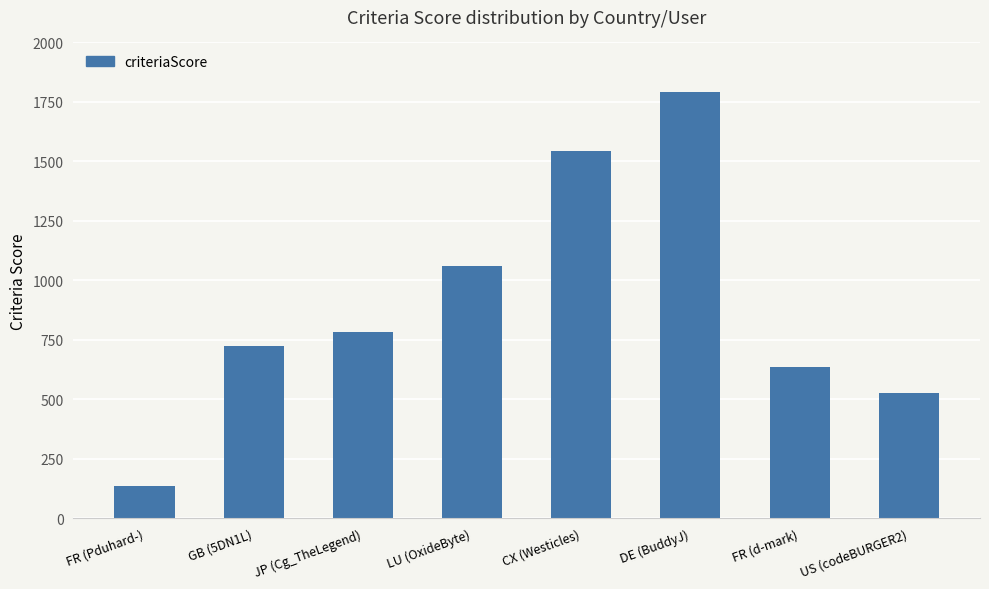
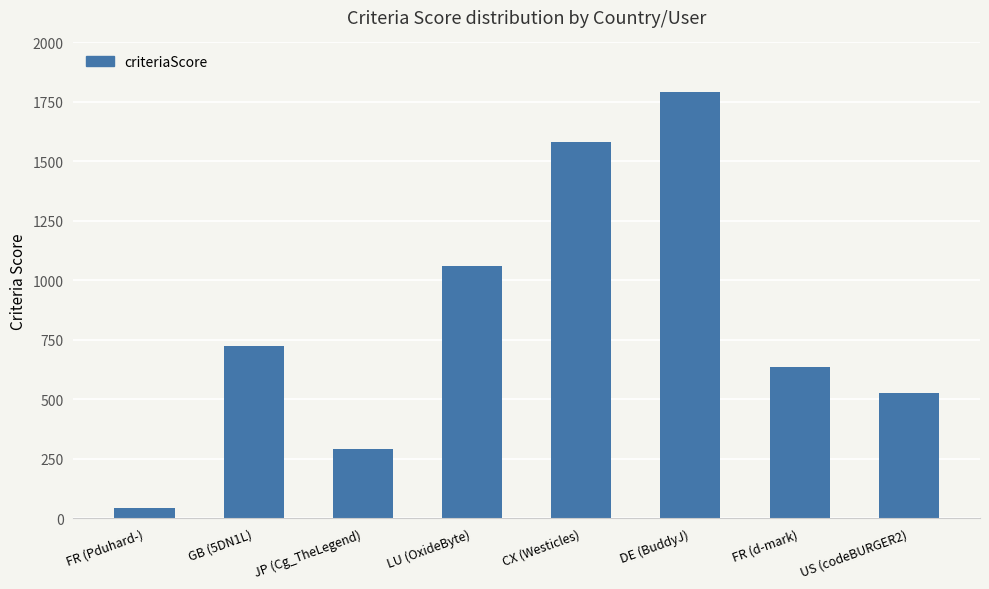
FR (Pduhard-): 140 -> 40
JP (Cg_TheLegend): 780 -> 290
CX (Westicles): 1550 -> 1580
